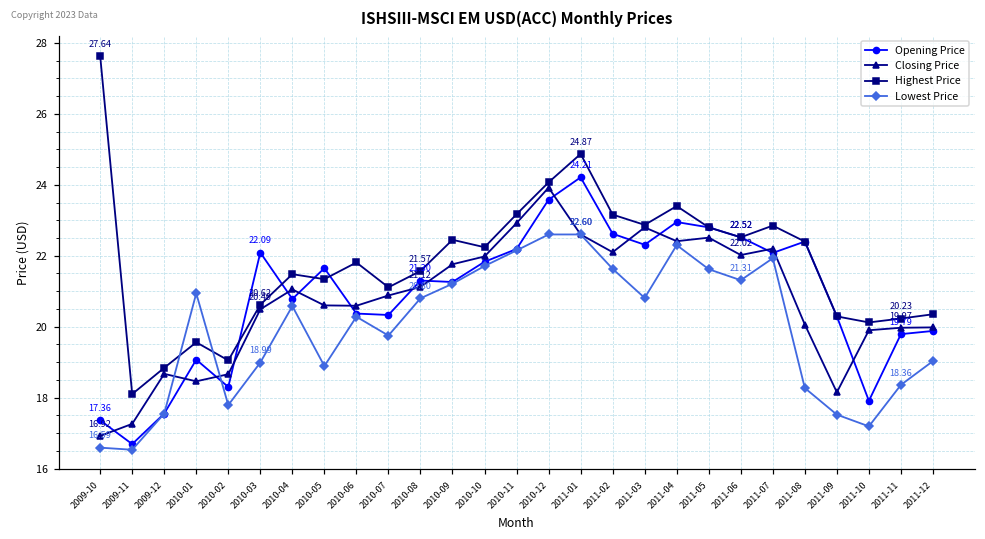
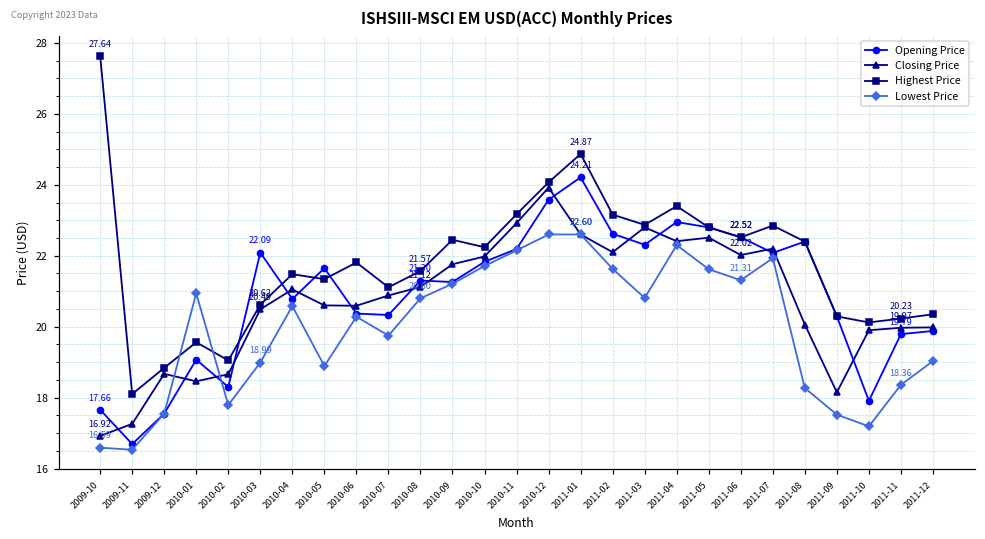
Opening Price, 2009-10: 17.36 -> 17.66
